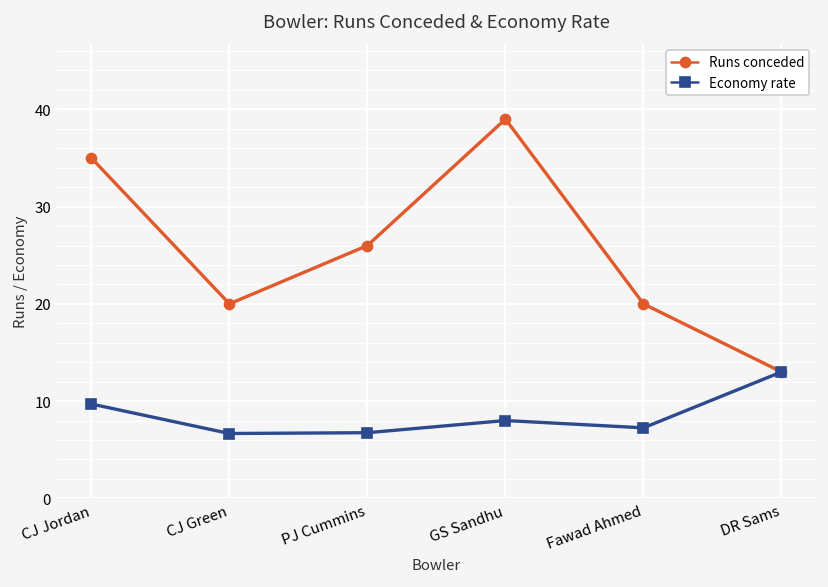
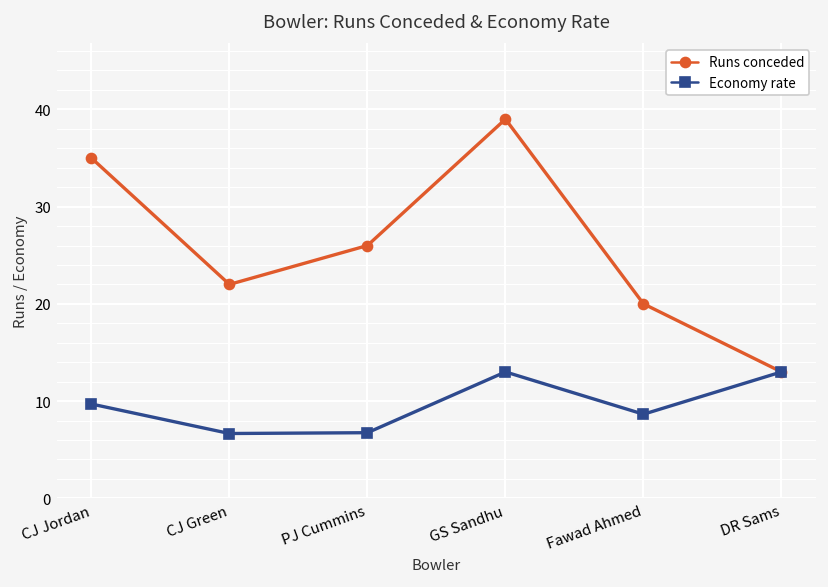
Runs conceded, CJ Green: 20 -> 22
Economy rate, GS Sandhu: 8 -> 13
Economy rate, Fawad Ahmed: 7 -> 9
